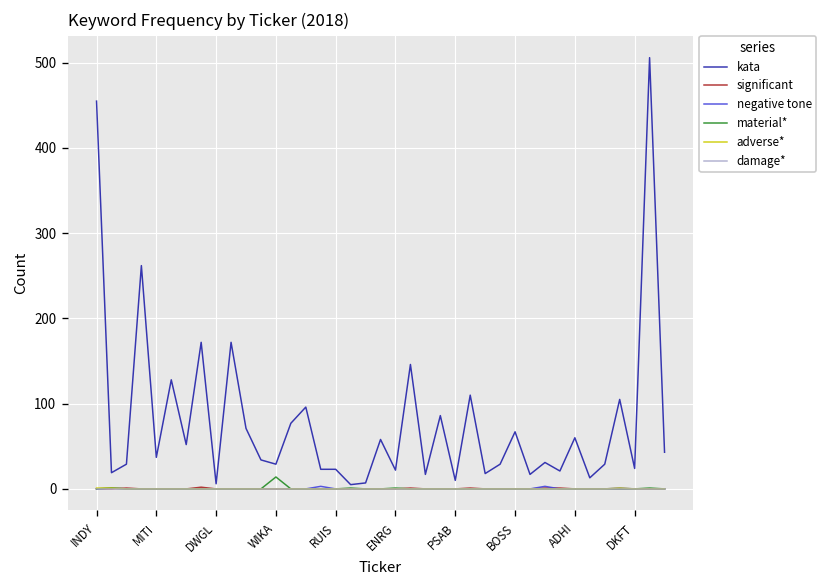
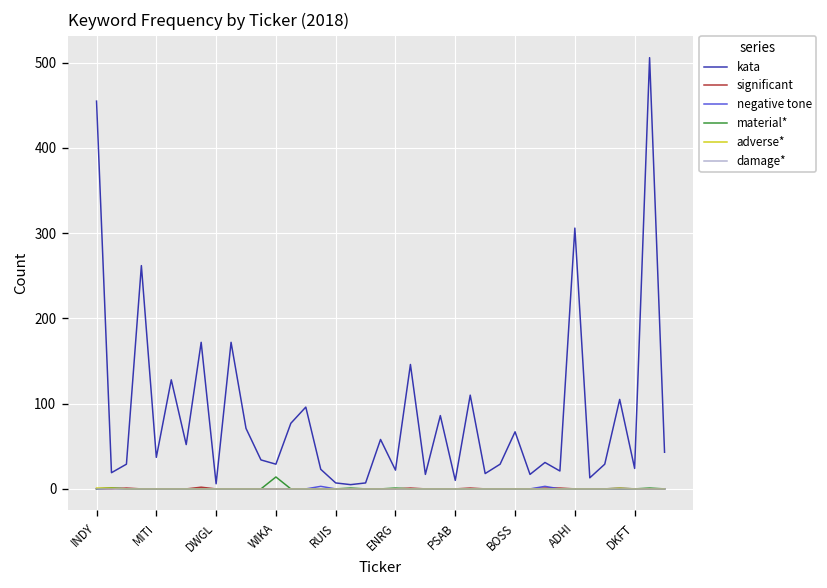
kata, RUIS: 20 -> 10
kata, ADHI: 60 -> 310
